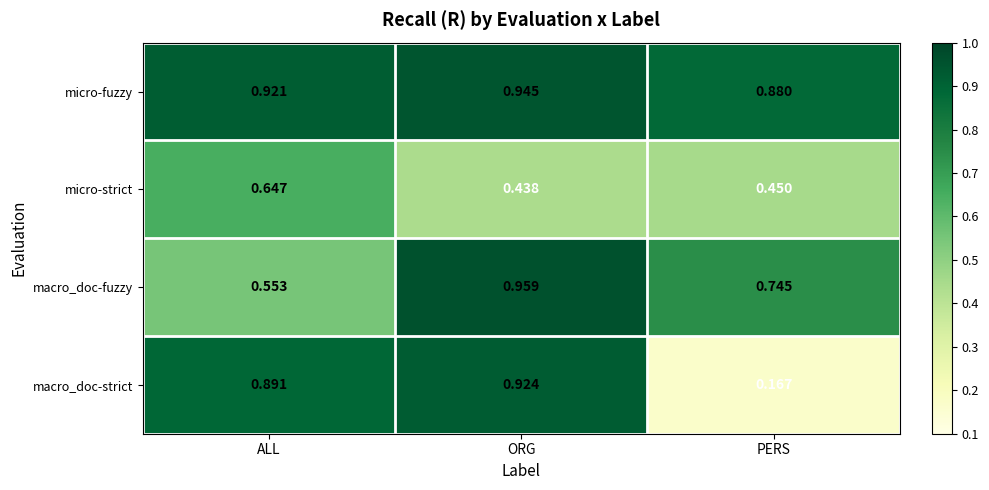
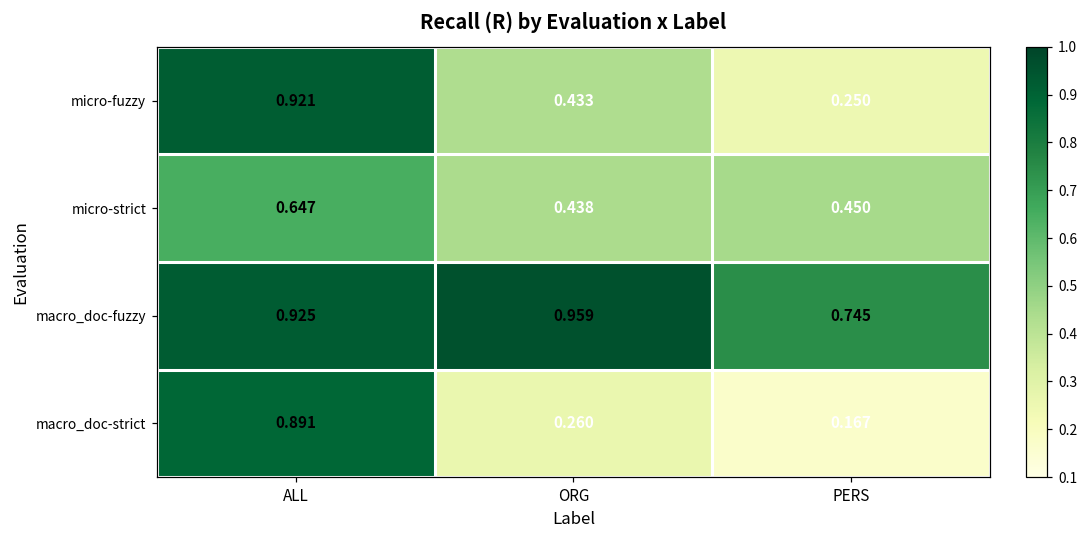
micro-fuzzy, ORG: 0.945 -> 0.433
micro-fuzzy, PERS: 0.880 -> 0.250
macro_doc-fuzzy, ALL: 0.553 -> 0.925
macro_doc-strict, ORG: 0.924 -> 0.260
